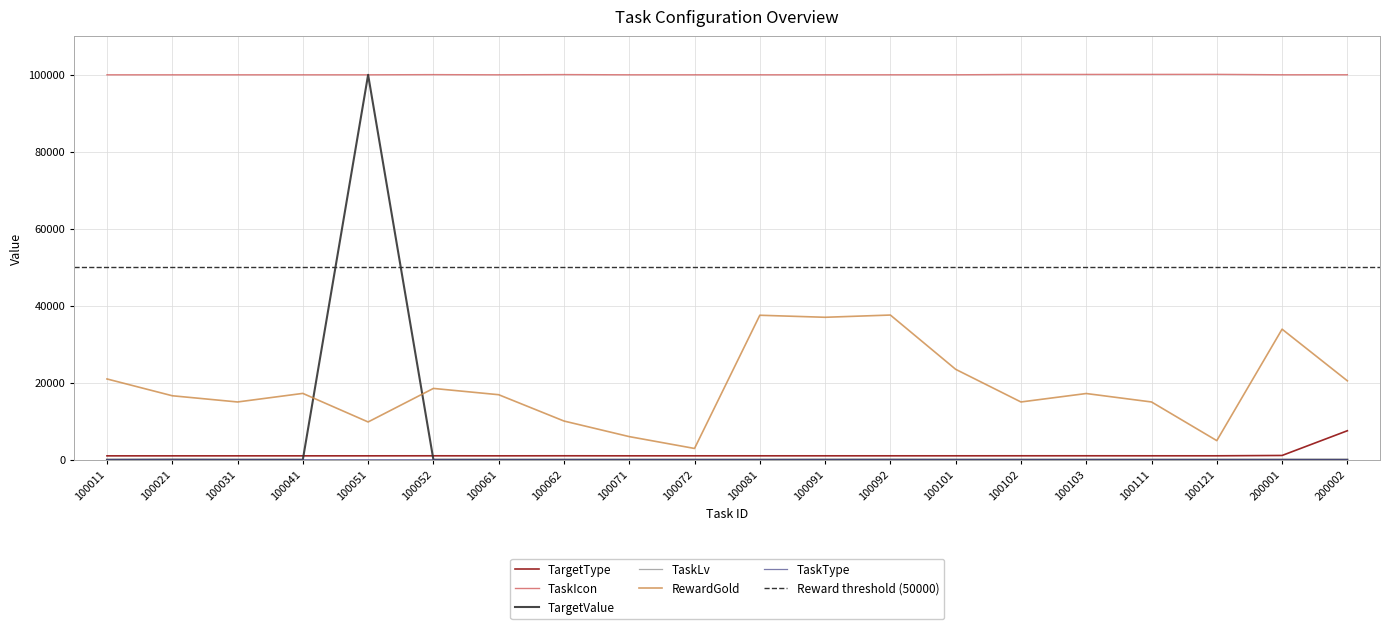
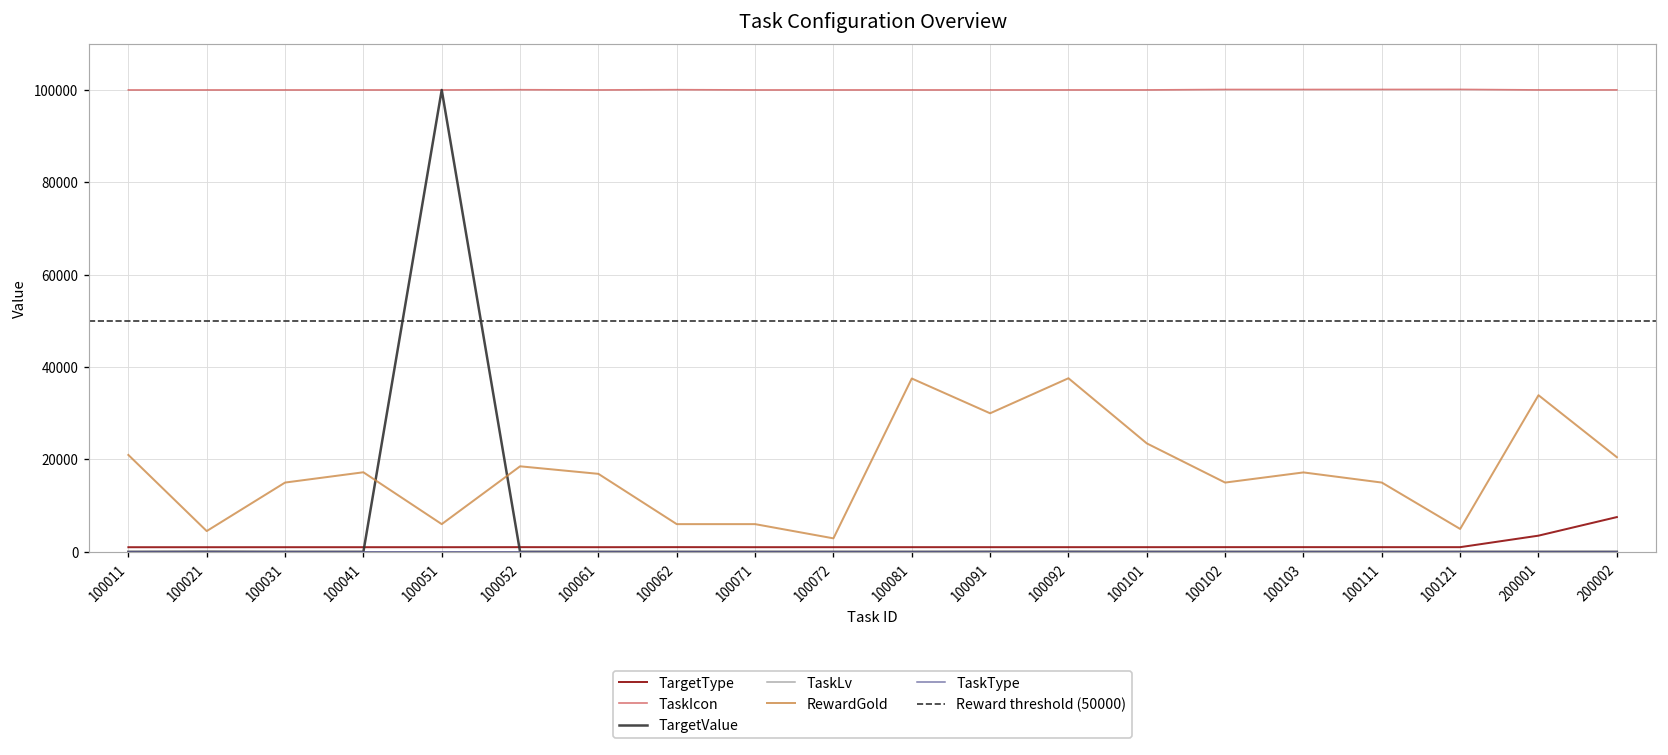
RewardGold, 100021: 17000 -> 5000
RewardGold, 100051: 10000 -> 6000
RewardGold, 100062: 10000 -> 6000
RewardGold, 100091: 37000 -> 30000
TargetType, 200001: 1000 -> 4000
